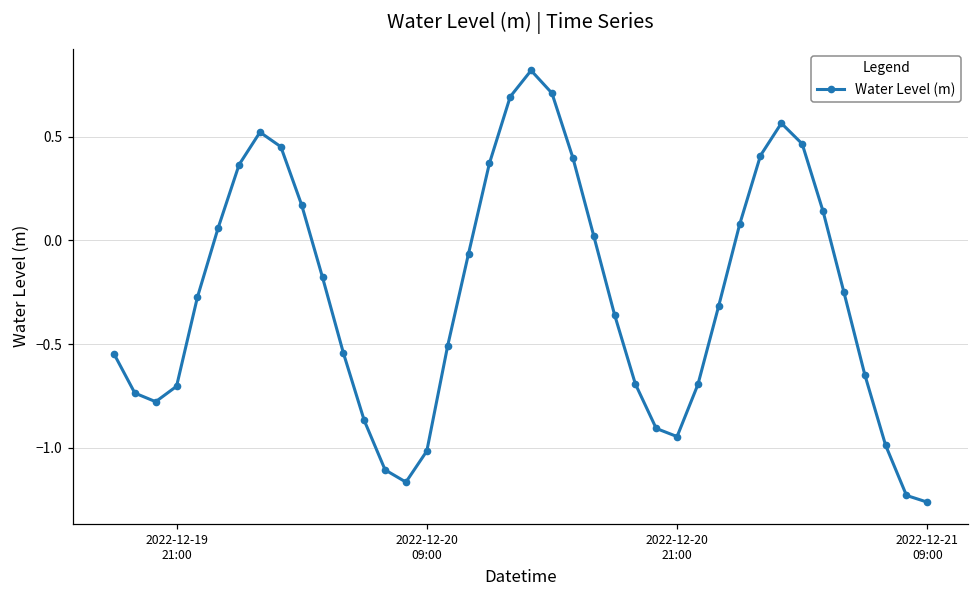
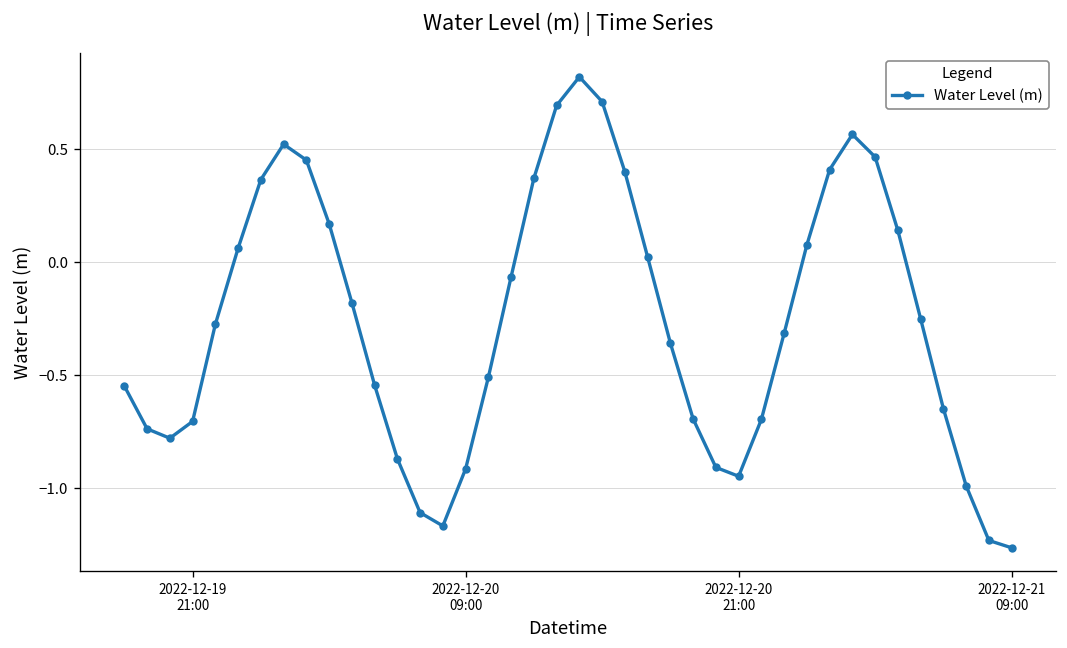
2022-12-20 09:00: -1.02 -> -0.91
